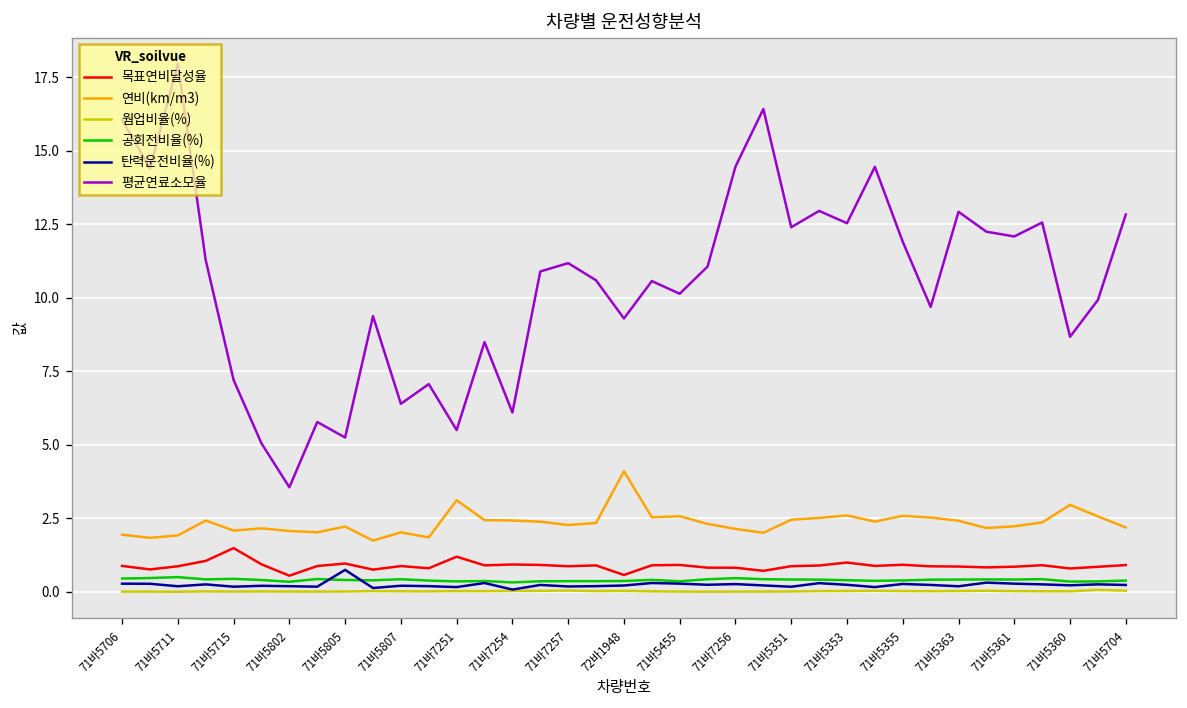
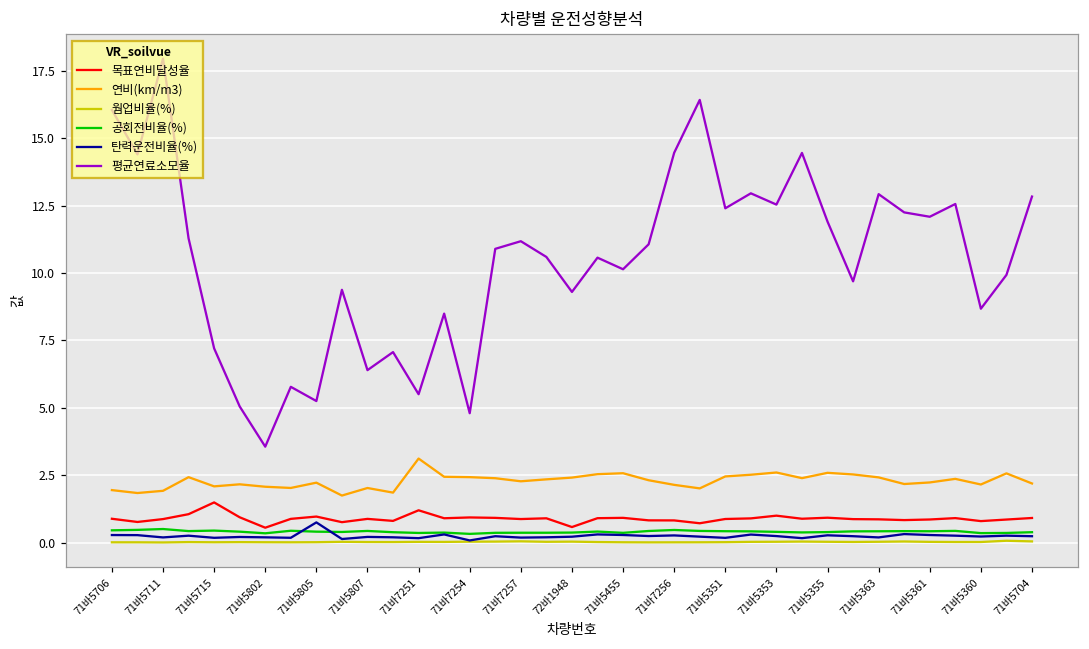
평균연료소모율, 71바7254: 6.1 -> 4.8
연비(km/m3), 72바1948: 4.1 -> 2.4
연비(km/m3), 71바5360: 3.0 -> 2.2
